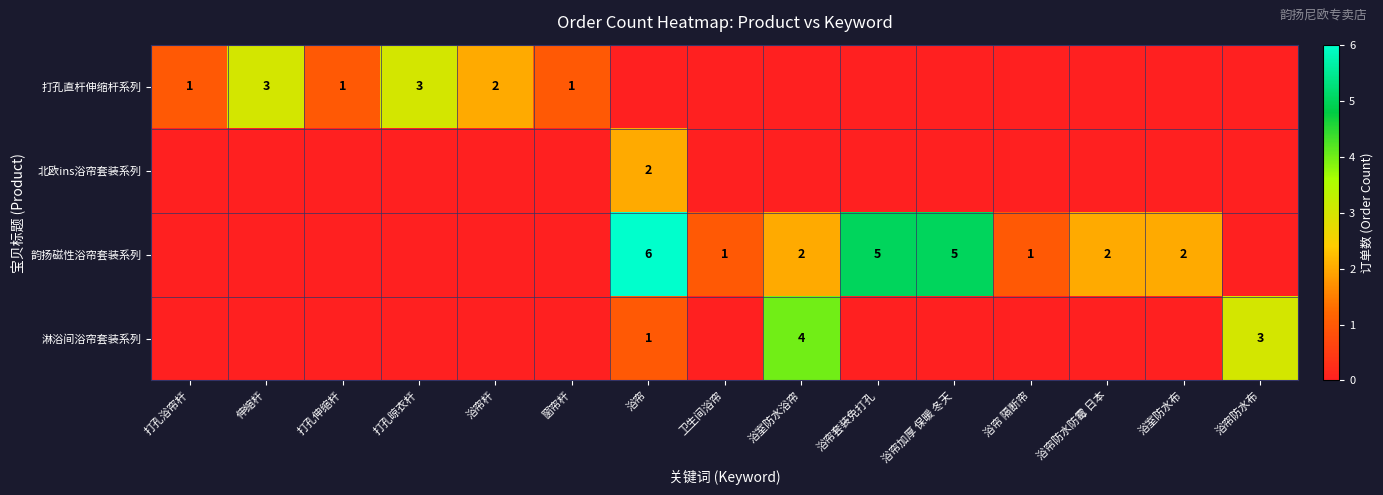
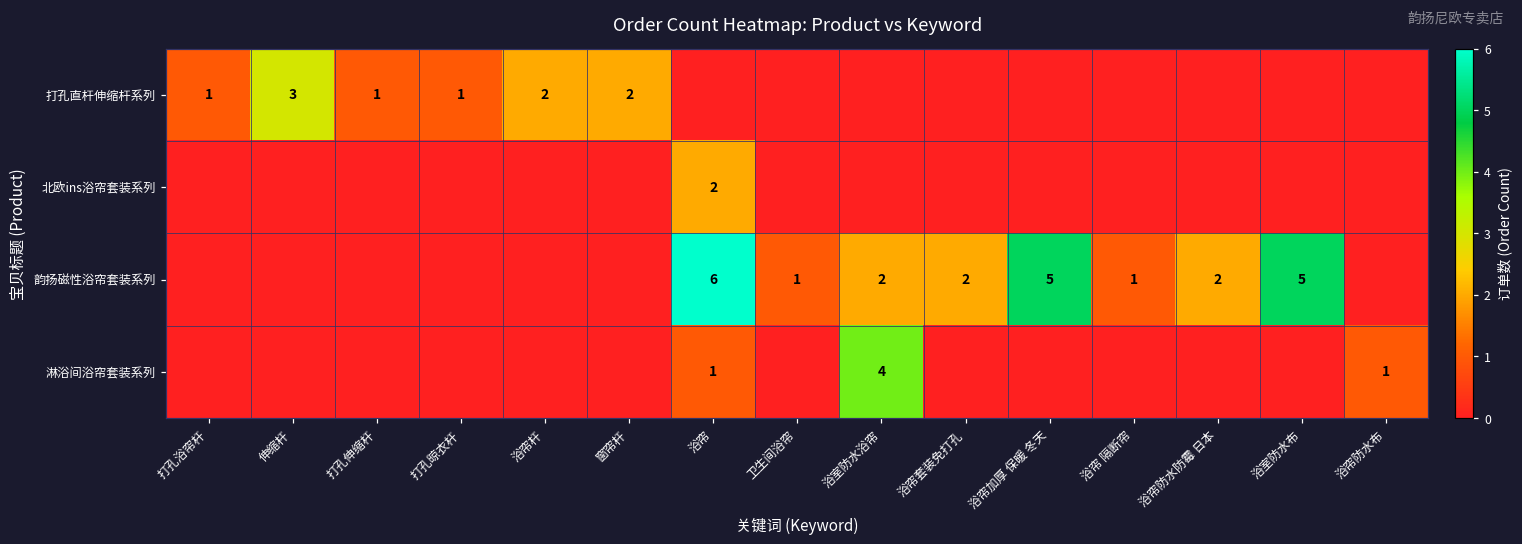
打孔直杆伸缩杆系列, 打孔晾衣杆: 3 -> 1
打孔直杆伸缩杆系列, 窗帘杆: 1 -> 2
韵扬磁性浴帘套装系列, 浴帘套装免打孔: 5 -> 2
韵扬磁性浴帘套装系列, 浴室防水布: 2 -> 5
淋浴间浴帘套装系列, 浴帘防水布: 3 -> 1
